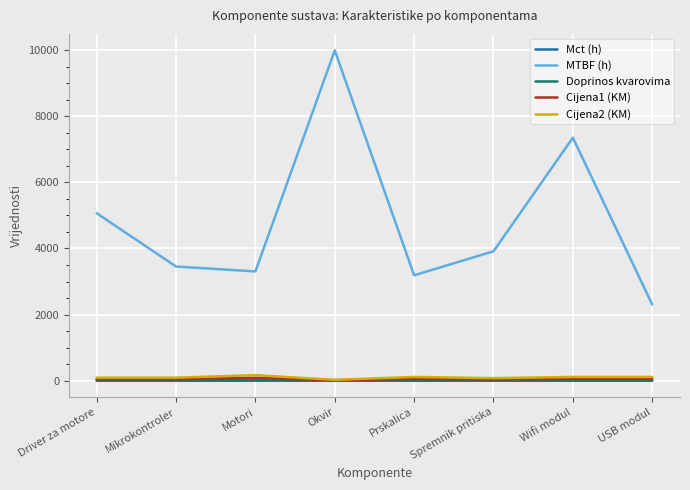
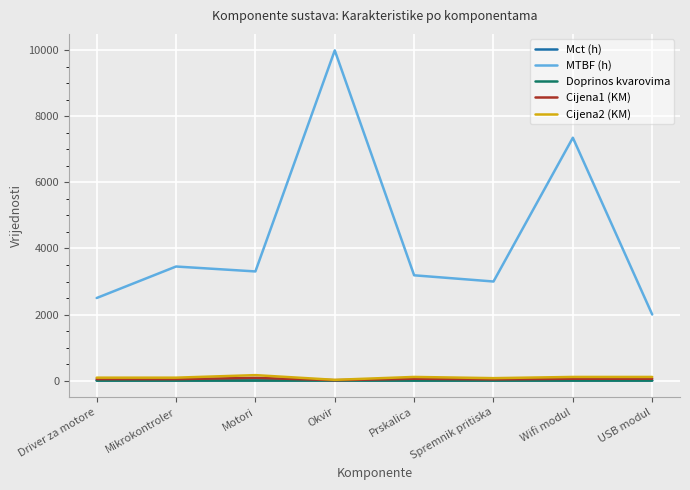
MTBF (h), Driver za motore: 5100 -> 2500
MTBF (h), Spremnik pritiska: 3900 -> 3000
MTBF (h), USB modul: 2300 -> 2000
